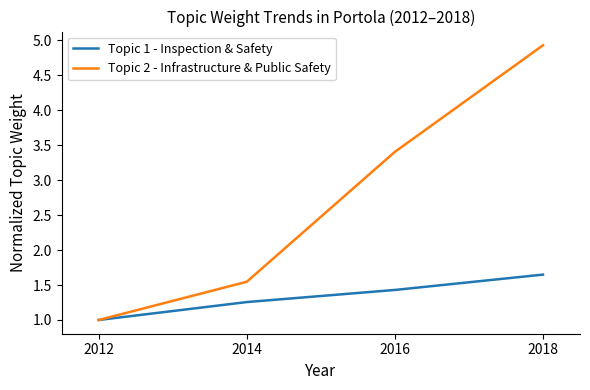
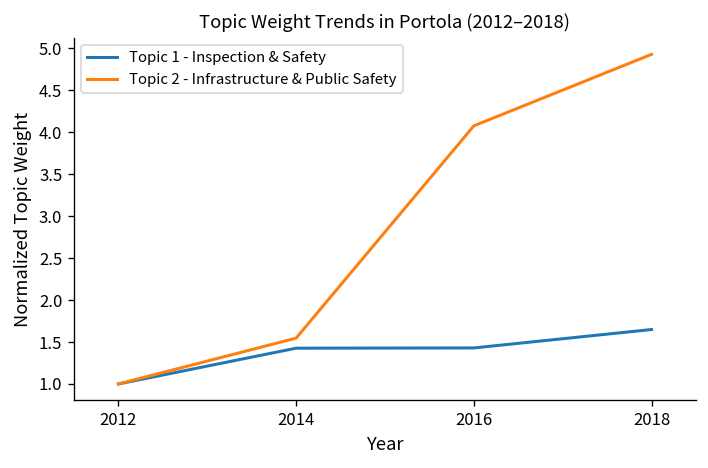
Topic 1 - Inspection & Safety, 2014: 1.3 -> 1.4
Topic 2 - Infrastructure & Public Safety, 2016: 3.4 -> 4.1
